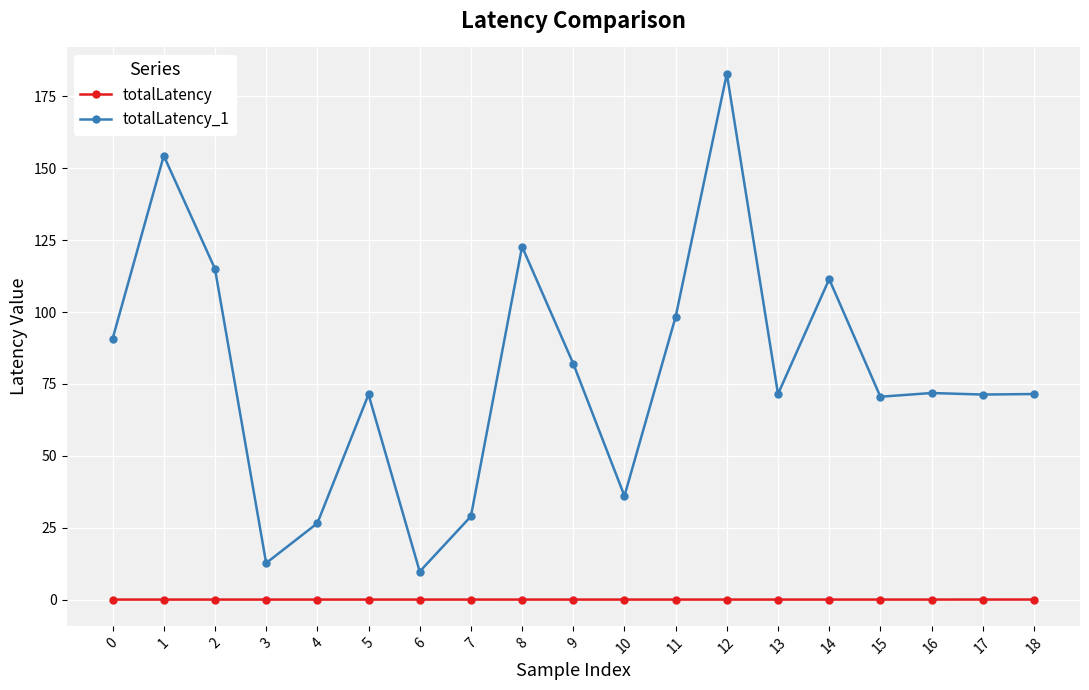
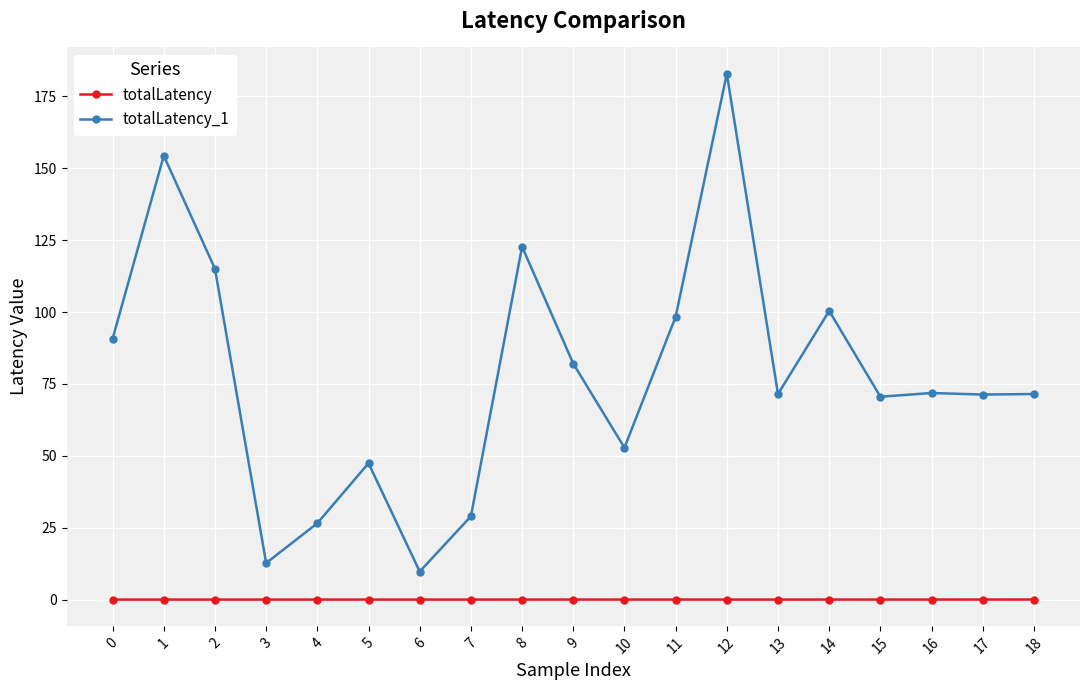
totalLatency_1, 5: 71 -> 47
totalLatency_1, 10: 36 -> 53
totalLatency_1, 14: 111 -> 100
